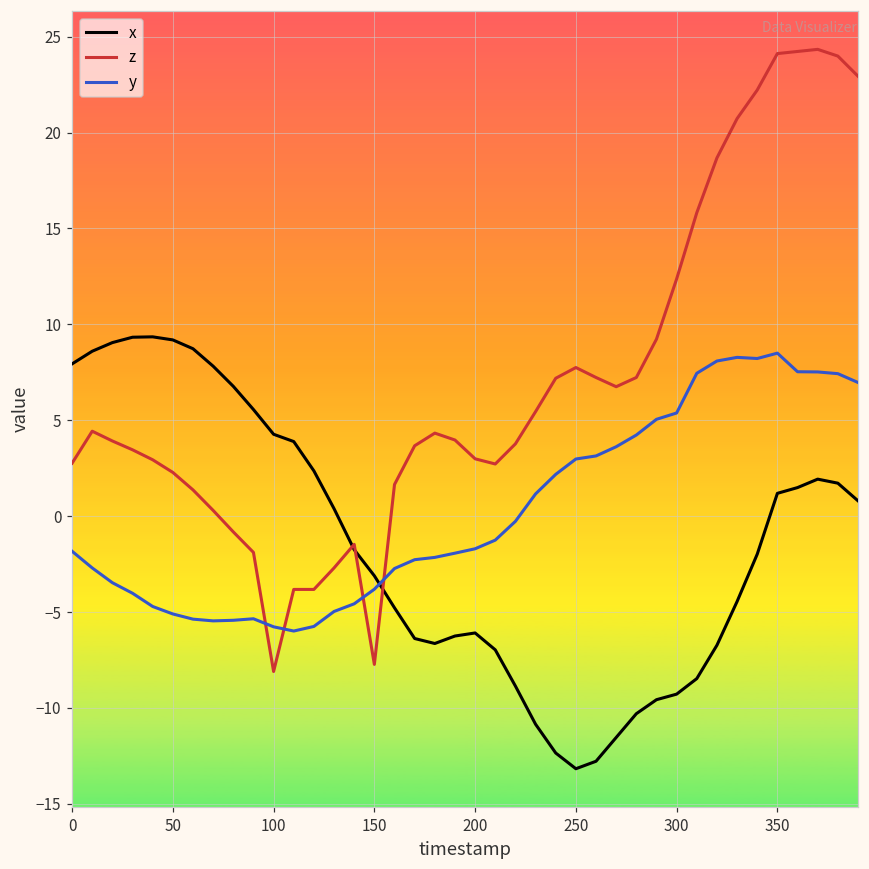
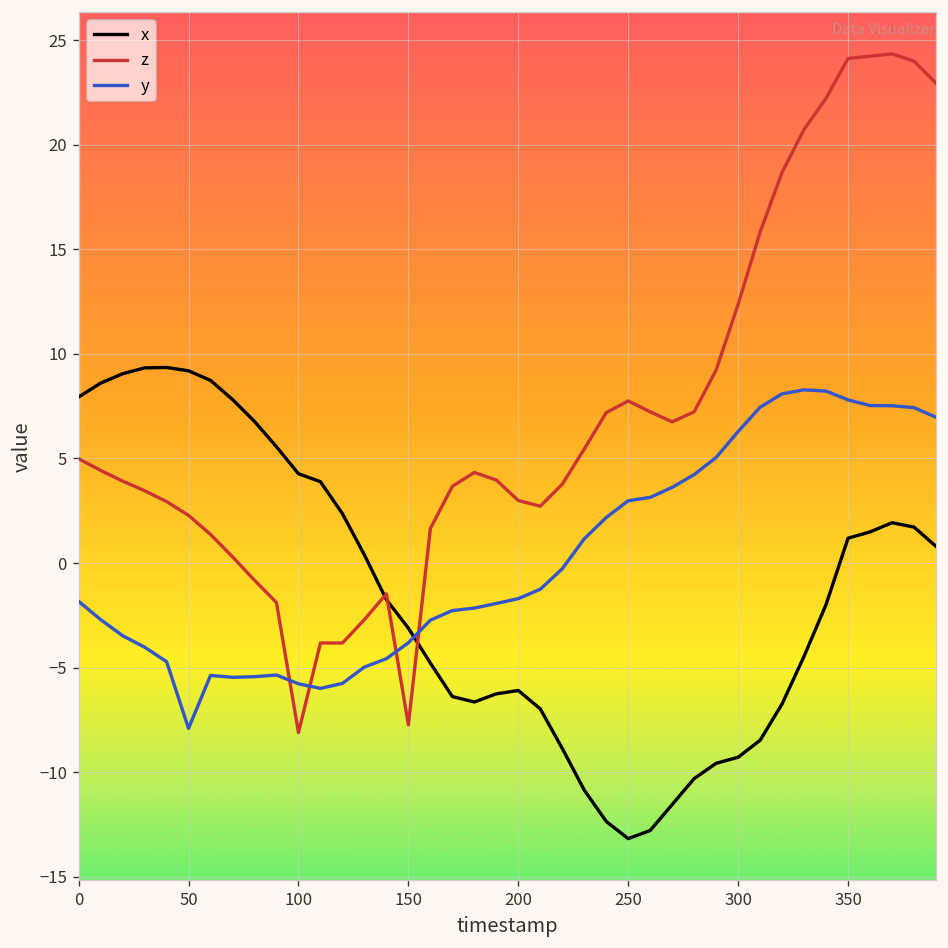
z, 0: 2.8 -> 5.0
y, 50: -5.1 -> -7.9
y, 300: 5.4 -> 6.3
y, 350: 8.5 -> 7.8
